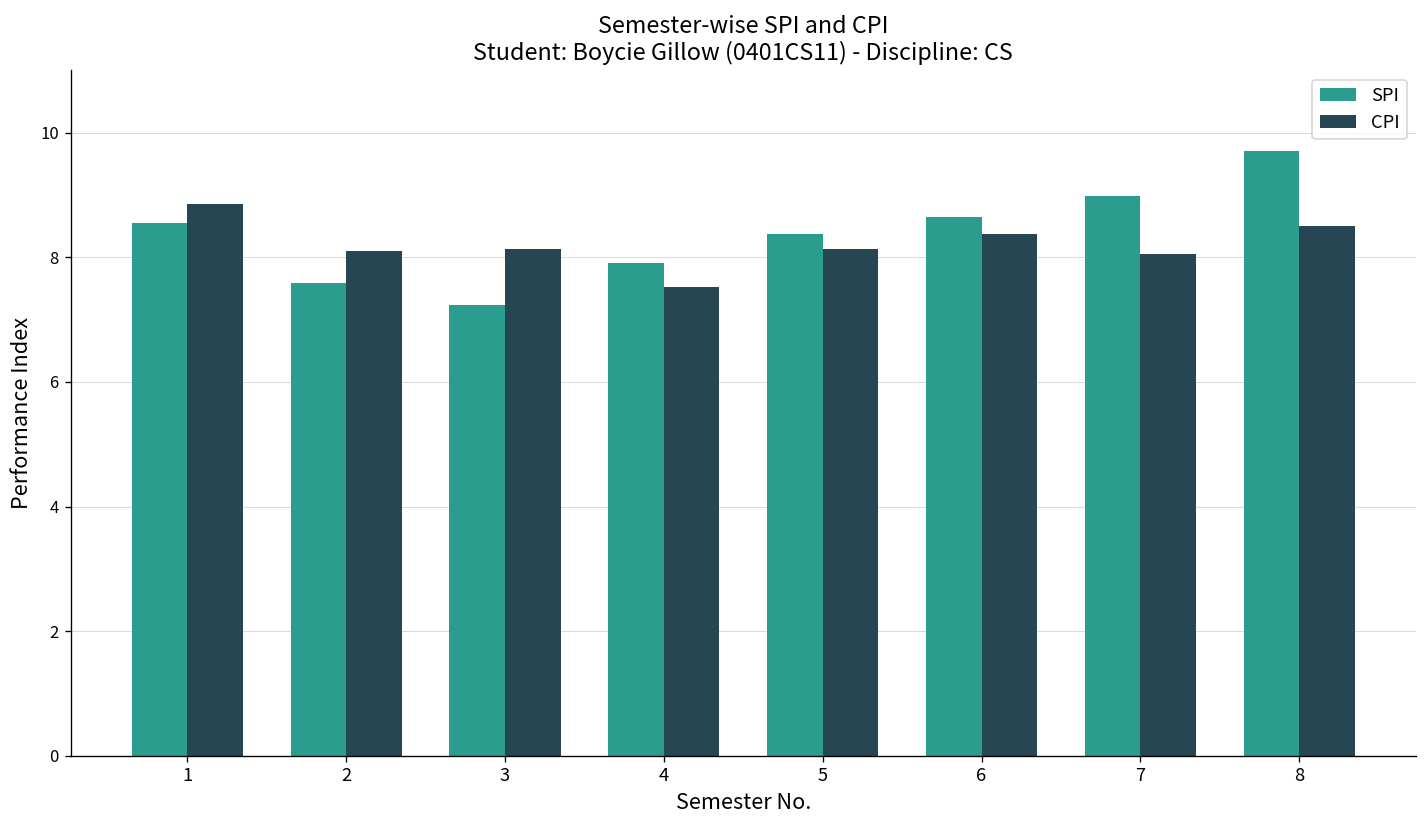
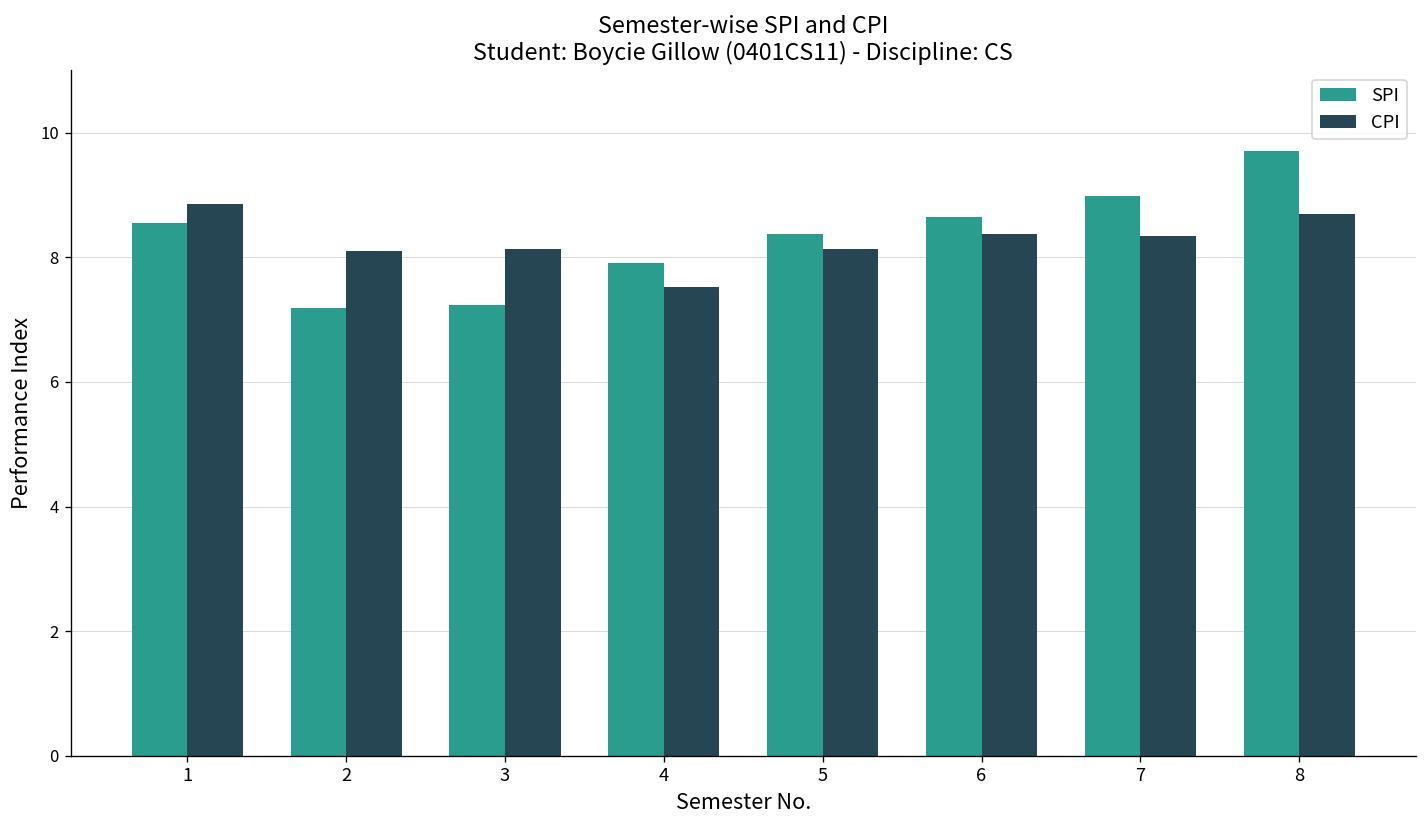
SPI, 2: 7.6 -> 7.2
CPI, 7: 8.1 -> 8.3
CPI, 8: 8.5 -> 8.7
